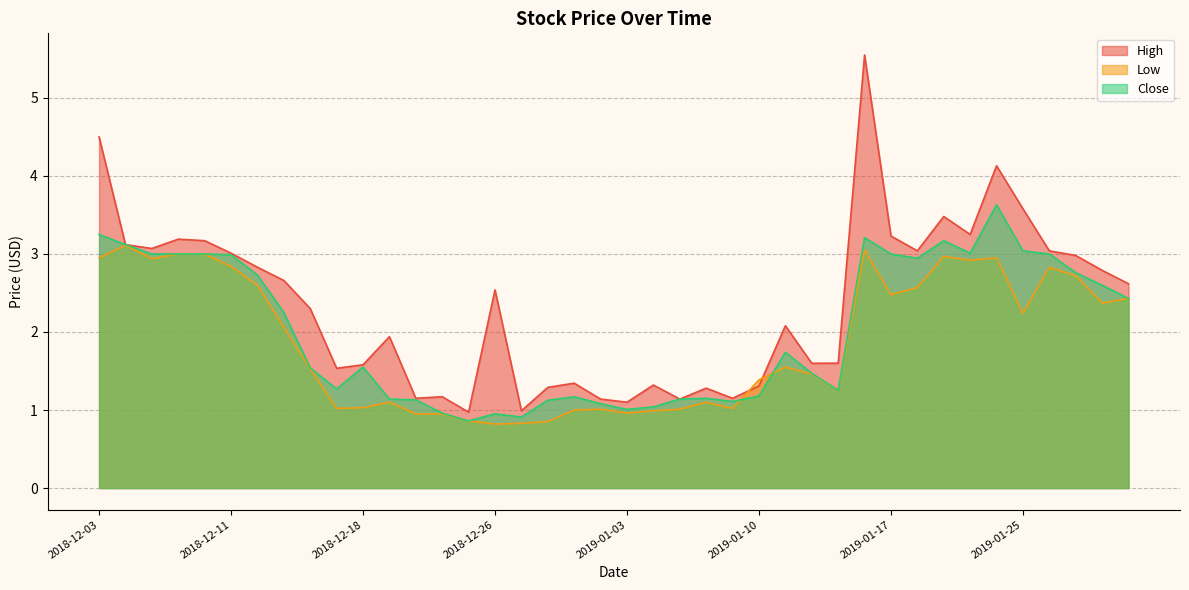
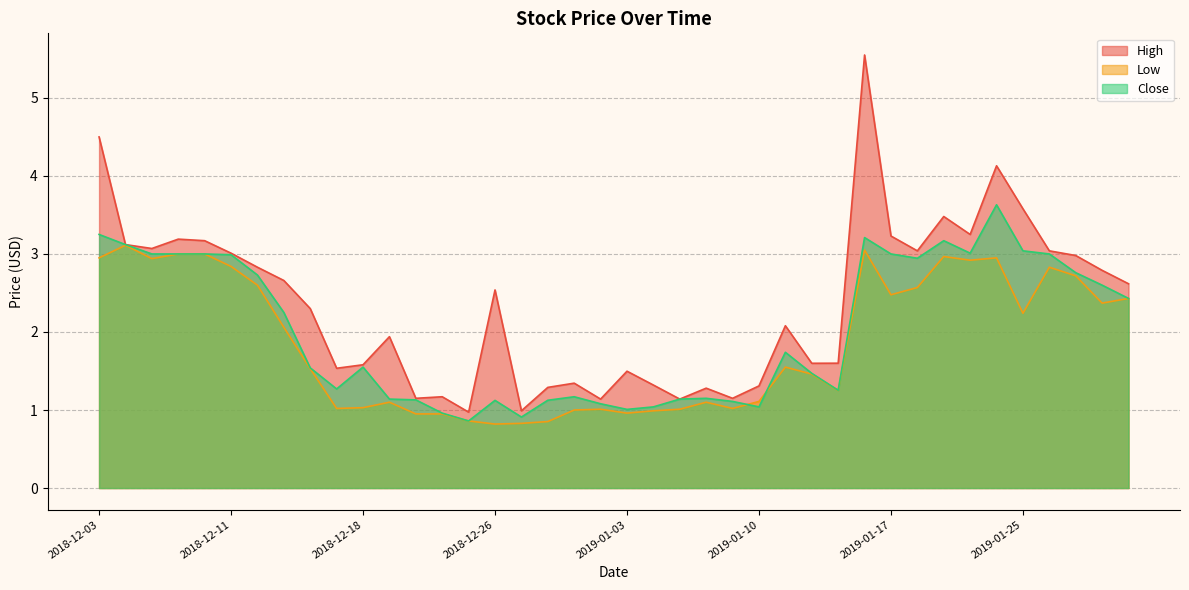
Close, 2018-12-26: 1.0 -> 1.1
High, 2019-01-03: 1.1 -> 1.5
Low, 2019-01-10: 1.4 -> 1.1
Close, 2019-01-10: 1.2 -> 1.0
